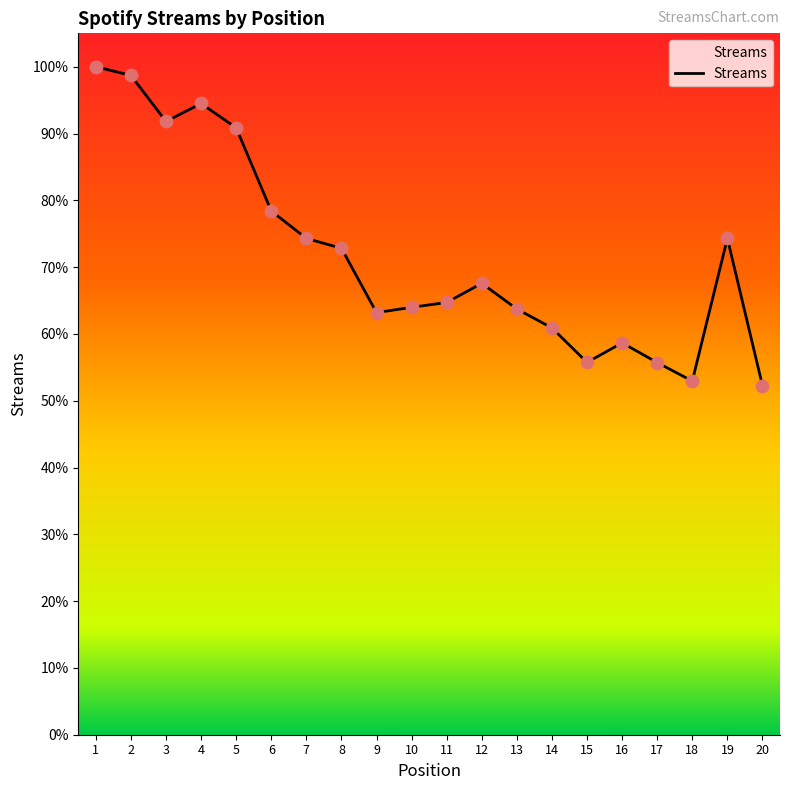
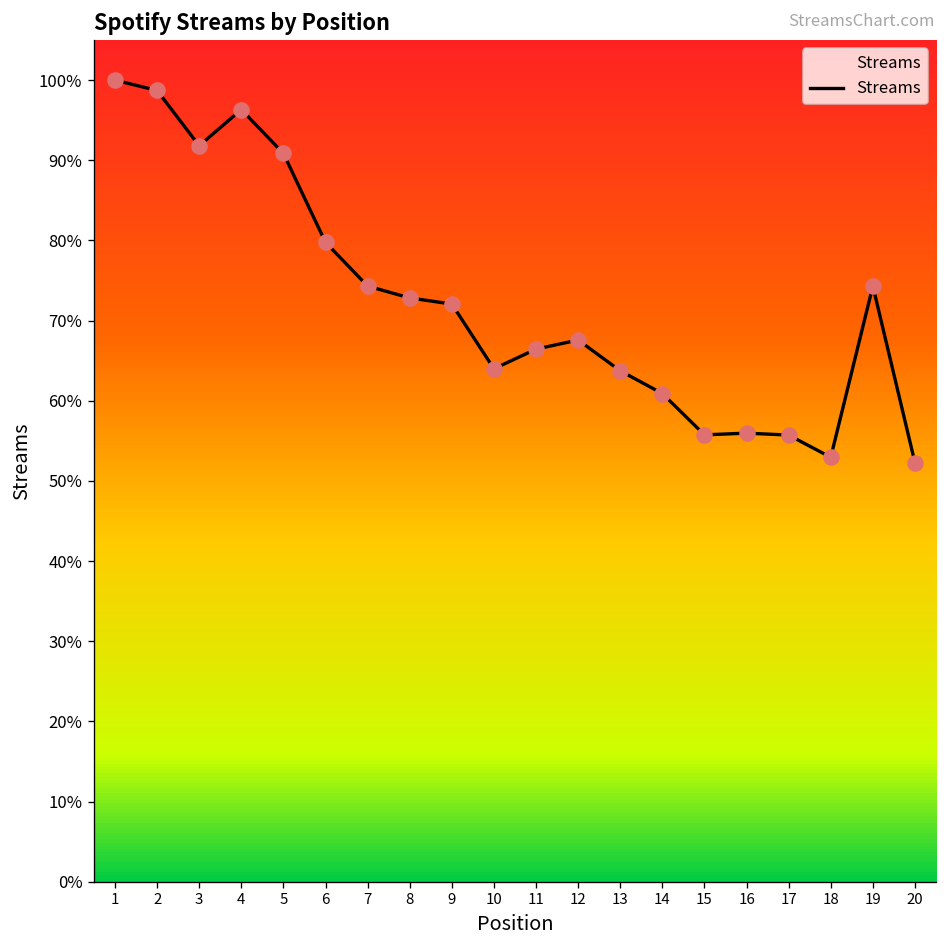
4: 94% -> 96%
6: 78% -> 80%
9: 63% -> 72%
11: 65% -> 66%
16: 59% -> 56%
